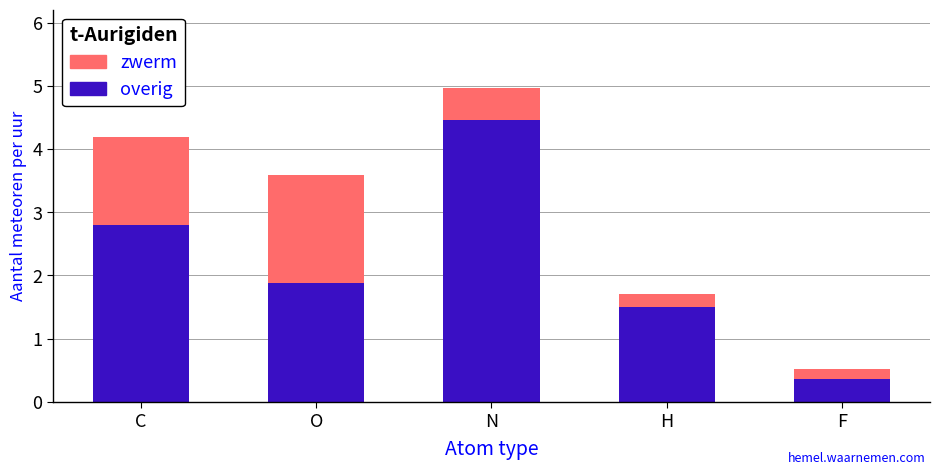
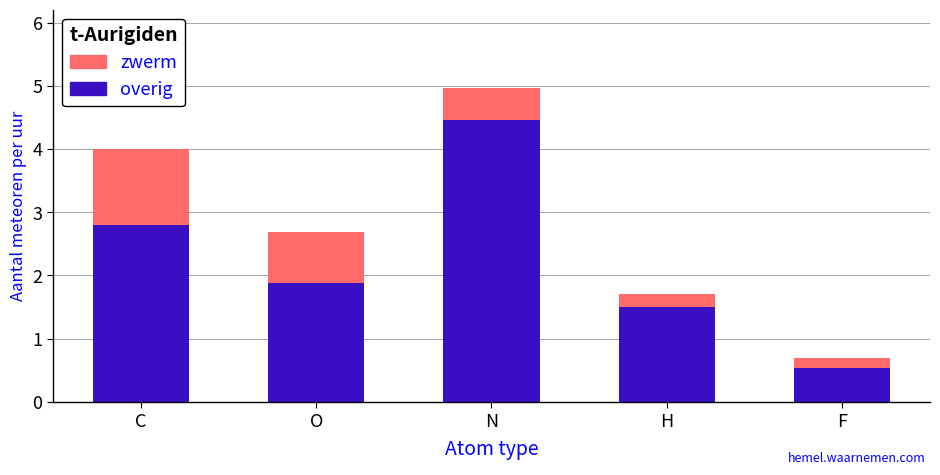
zwerm, C: 1.4 -> 1.2
zwerm, O: 1.7 -> 0.8
overig, F: 0.4 -> 0.5
